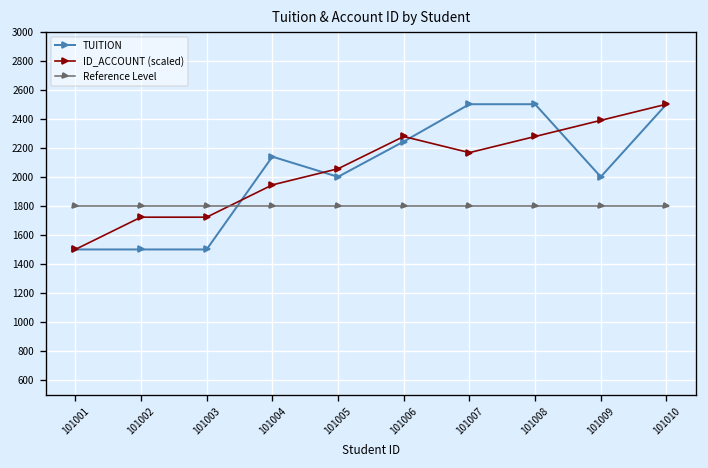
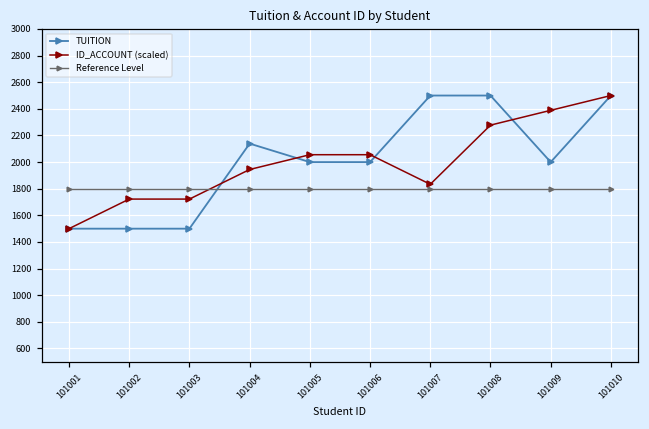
TUITION, 101006: 2240 -> 2000
ID_ACCOUNT (scaled), 101006: 2280 -> 2060
ID_ACCOUNT (scaled), 101007: 2170 -> 1830
